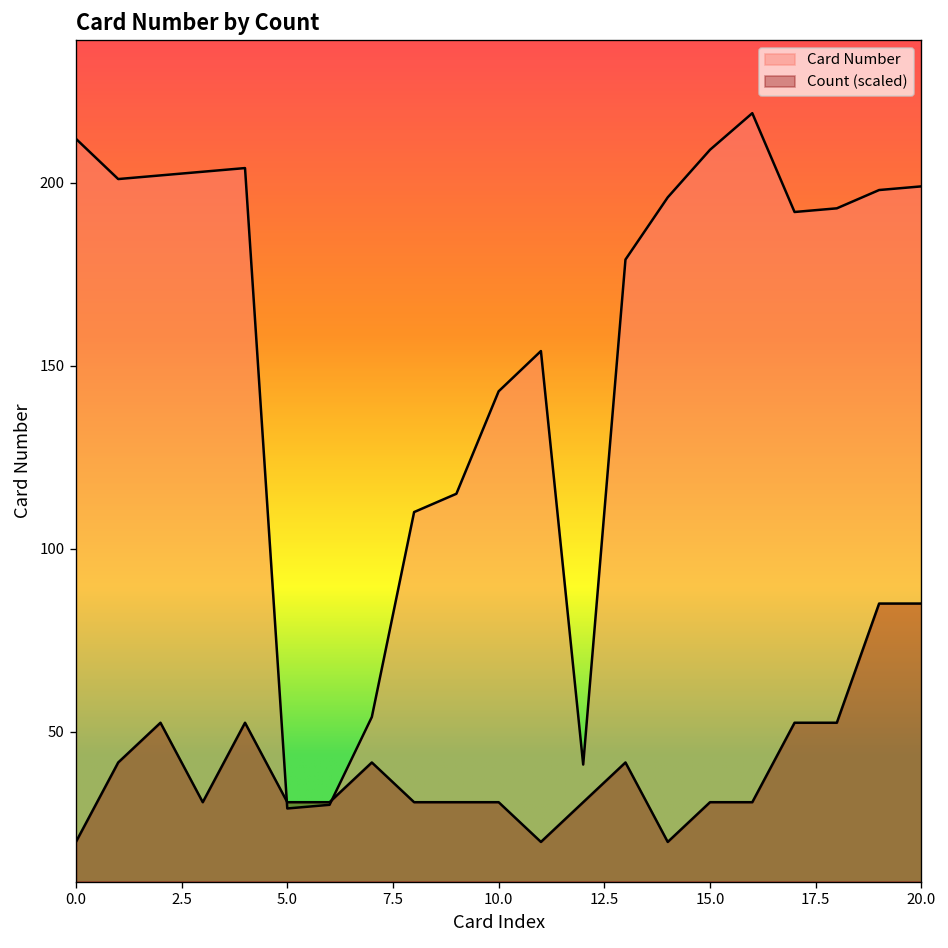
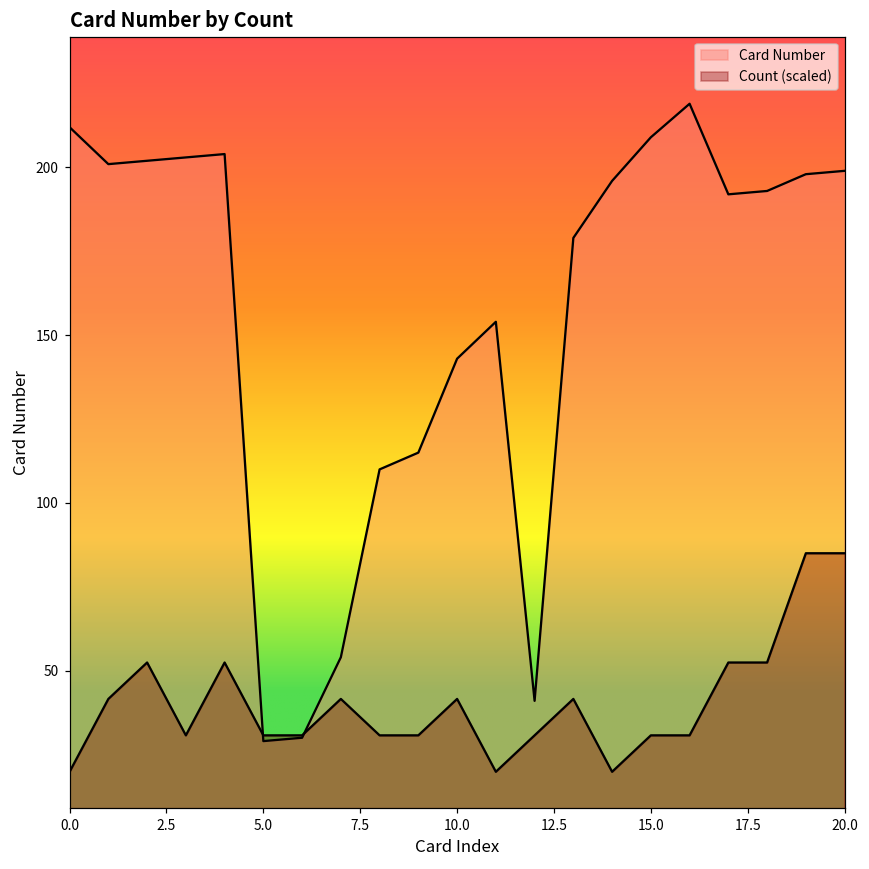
Count (scaled), 10.0: 31 -> 42
